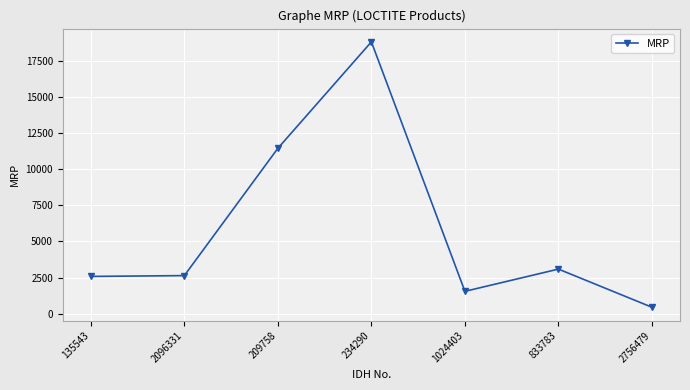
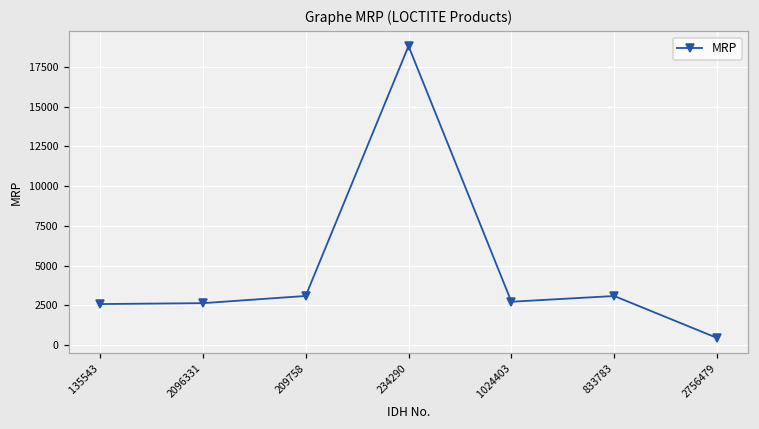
209758: 11400 -> 3100
1024403: 1500 -> 2700
